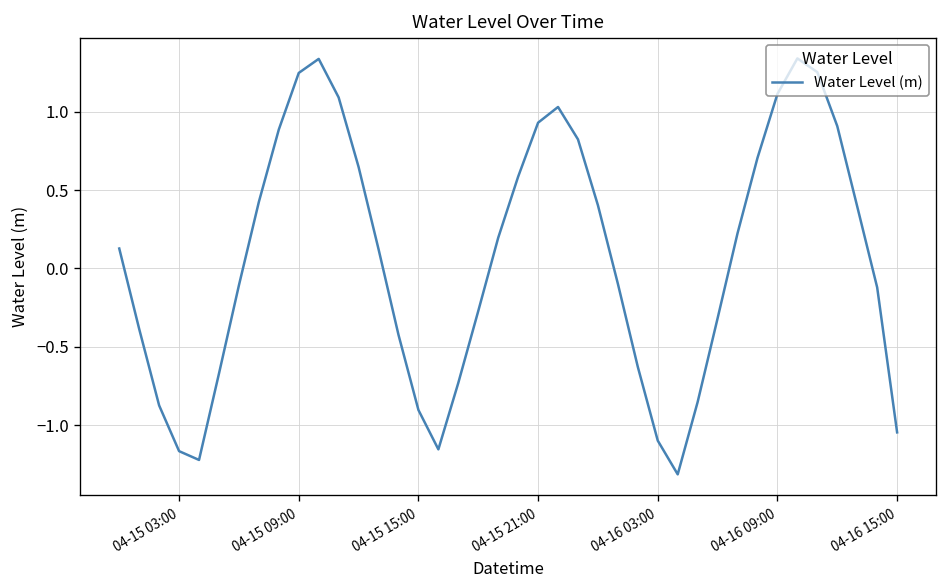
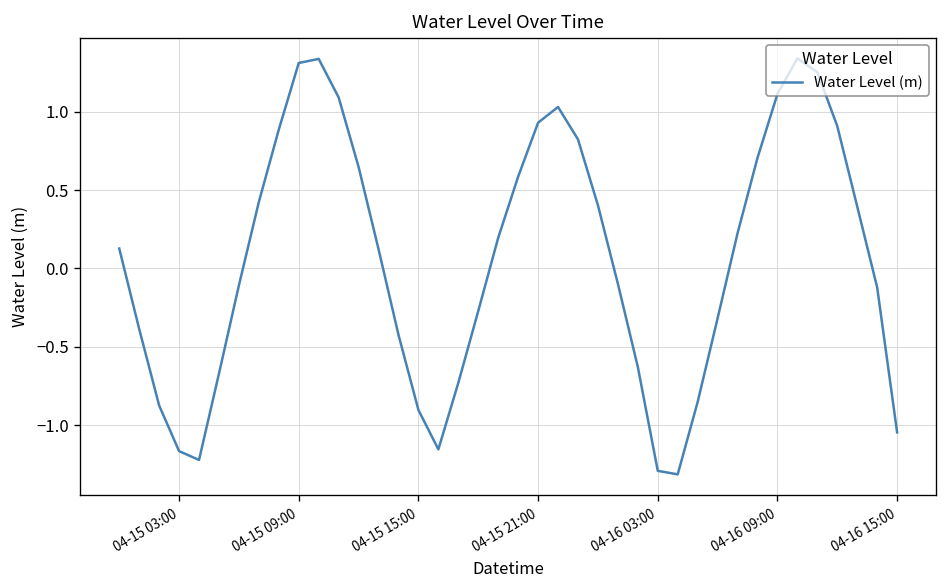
04-15 09:00: 1.25 -> 1.31
04-16 03:00: -1.10 -> -1.29
